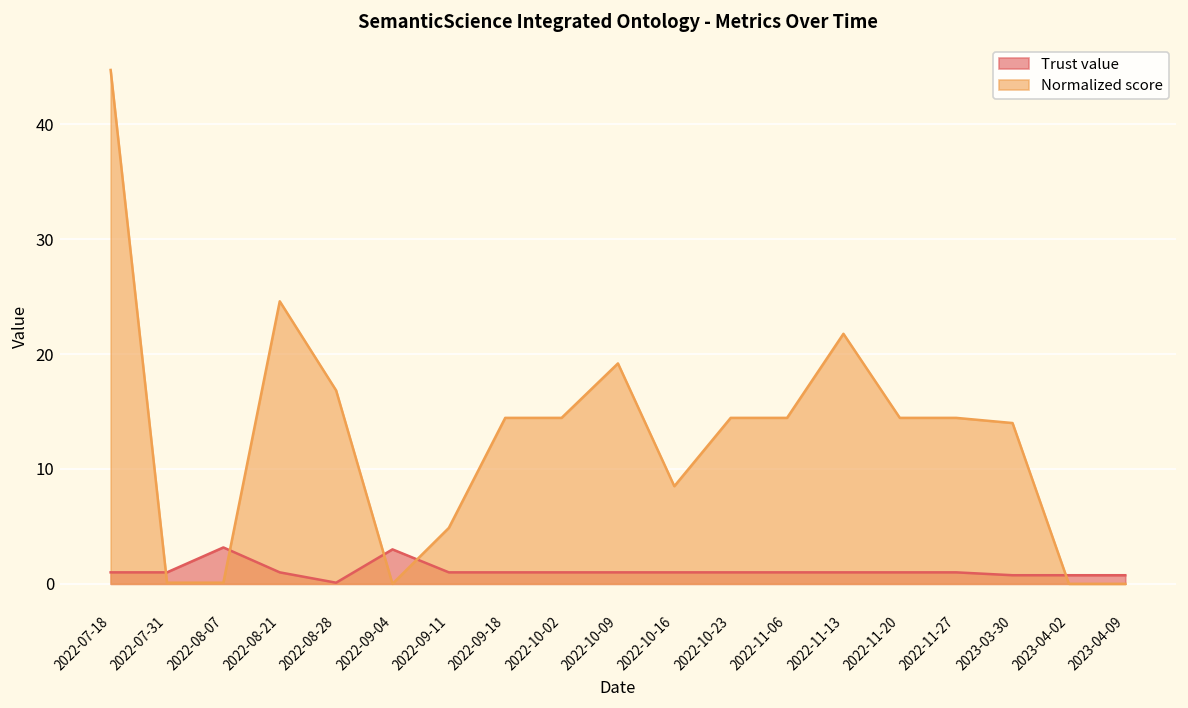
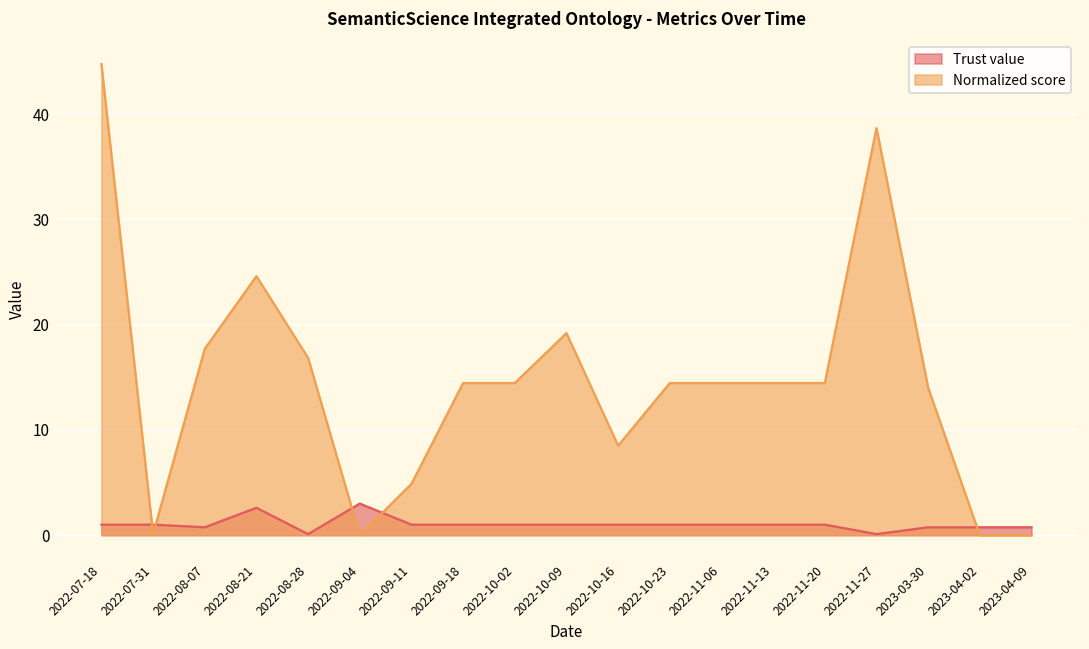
Trust value, 2022-08-07: 3 -> 1
Normalized score, 2022-08-07: 0 -> 18
Trust value, 2022-08-21: 1 -> 3
Normalized score, 2022-11-13: 22 -> 14
Trust value, 2022-11-27: 1 -> 0
Normalized score, 2022-11-27: 14 -> 39
